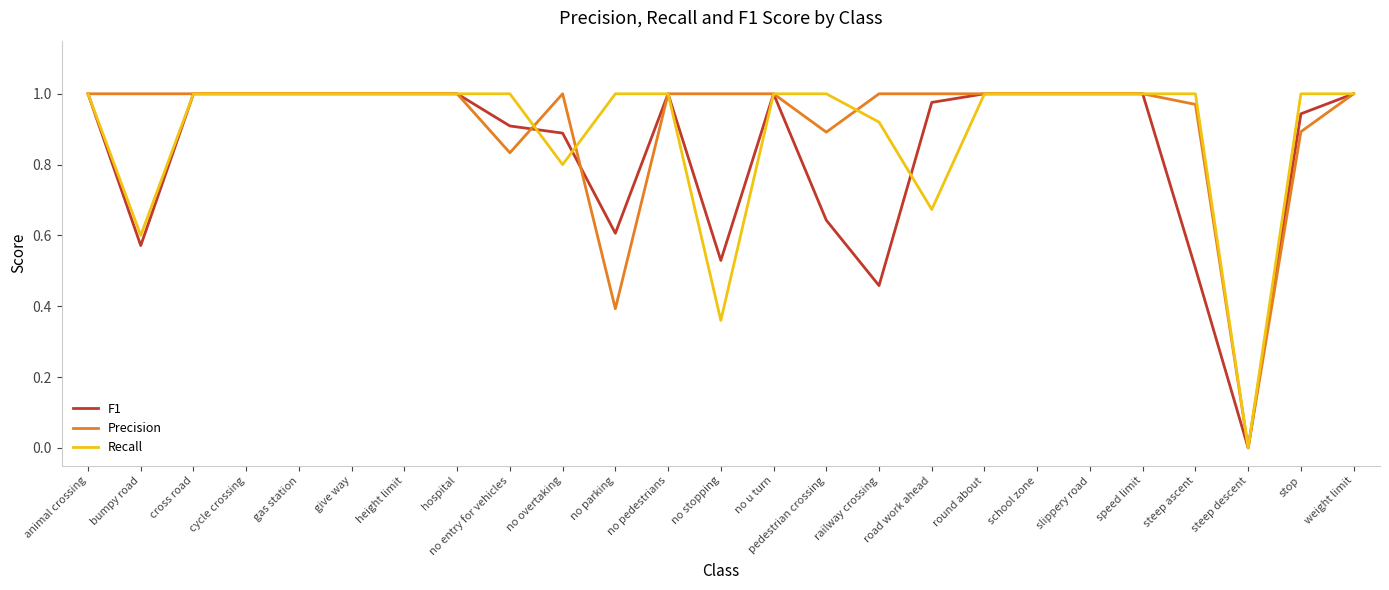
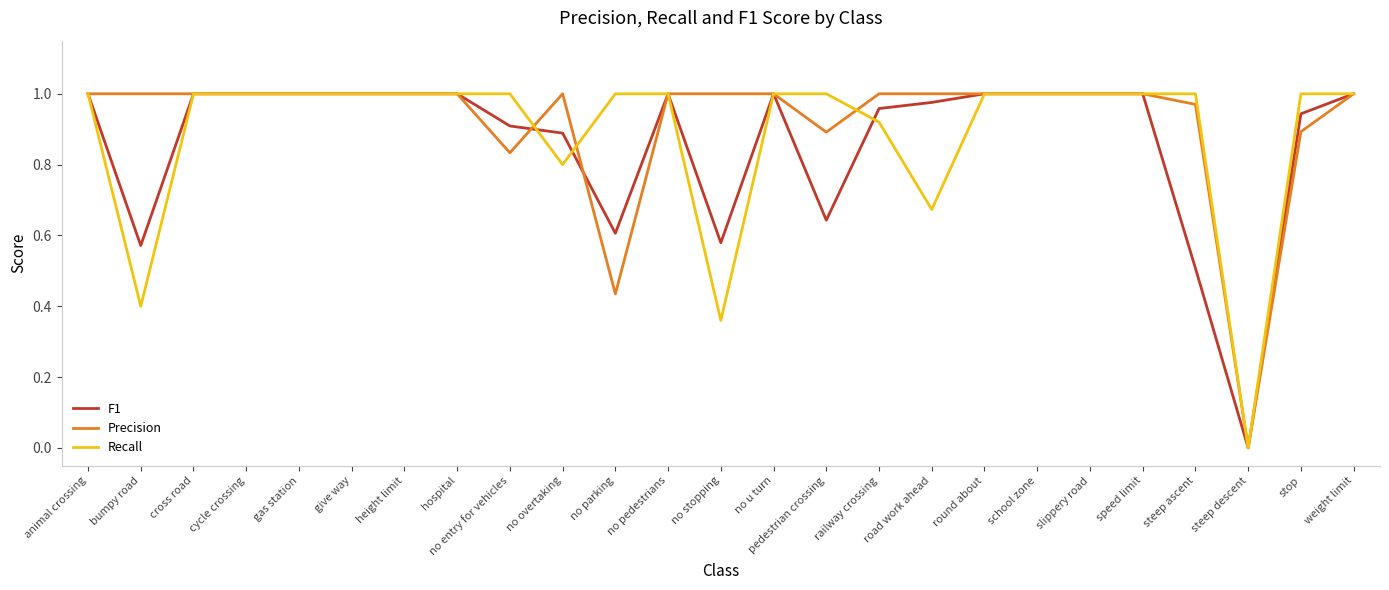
Recall, bumpy road: 0.6 -> 0.4
Precision, no parking: 0.39 -> 0.43
F1, no stopping: 0.53 -> 0.58
F1, railway crossing: 0.46 -> 0.96
